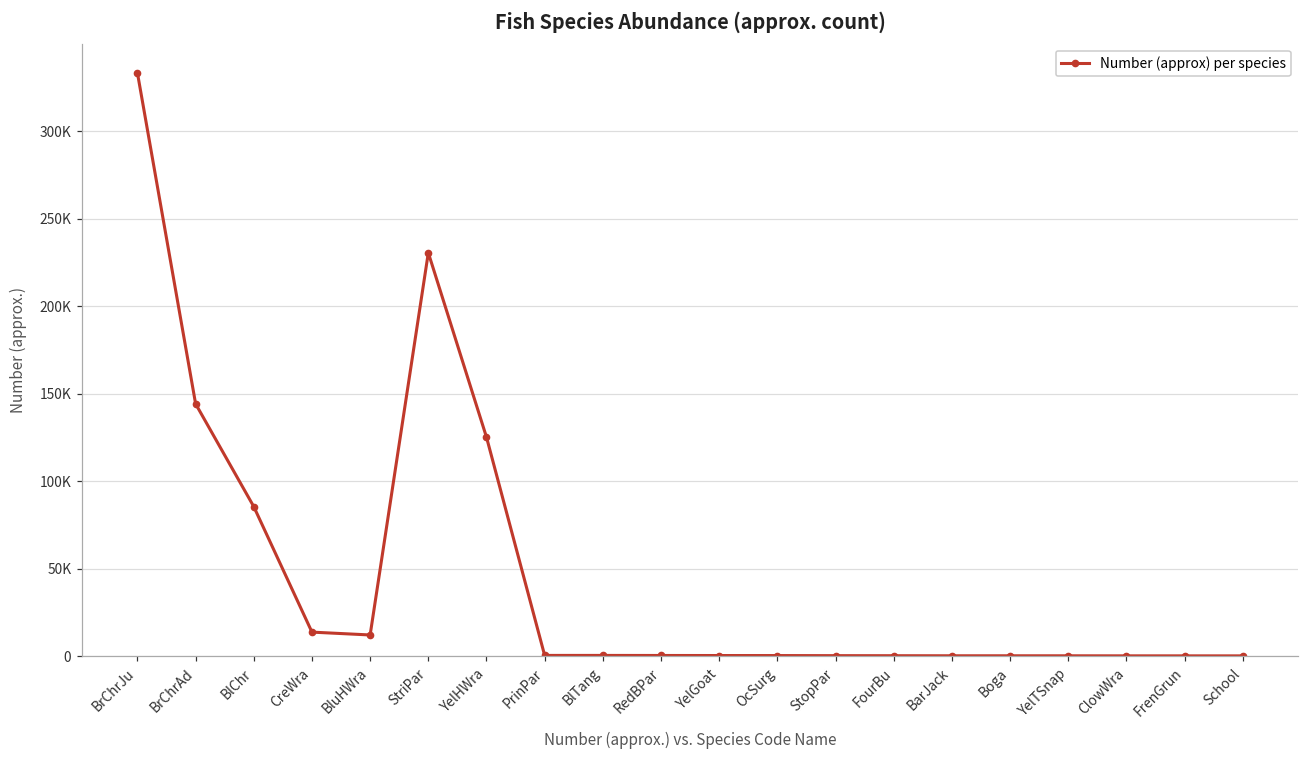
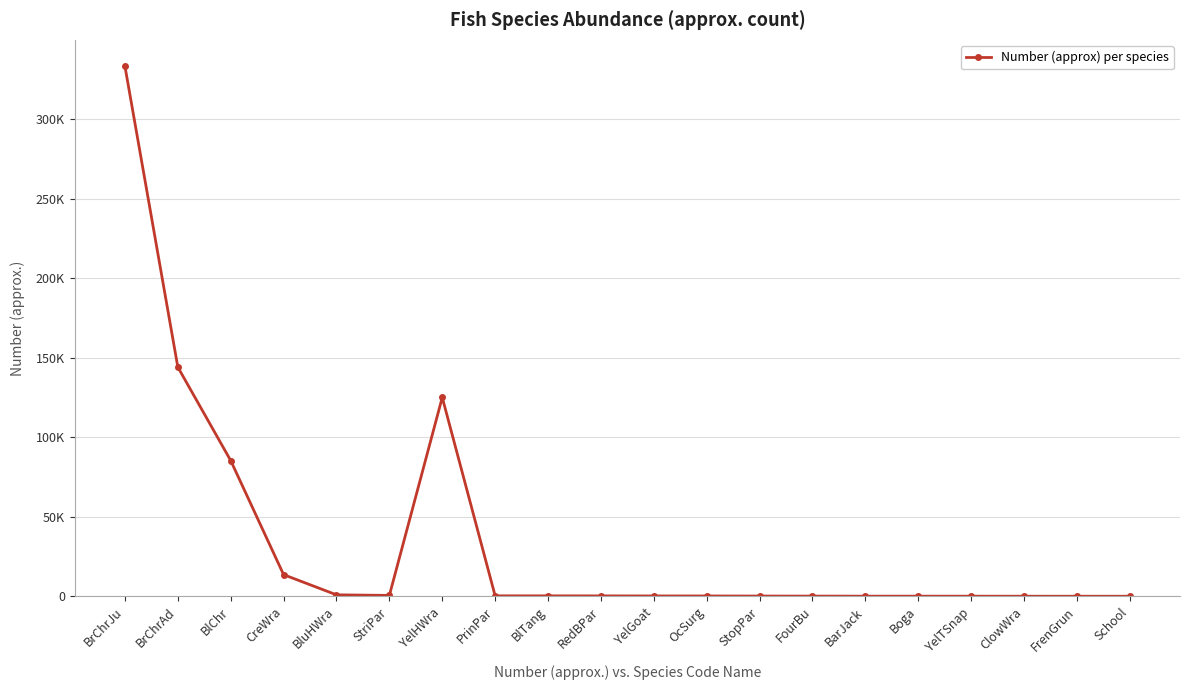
BluHWra: 12000 -> 1000
StriPar: 231000 -> 1000
